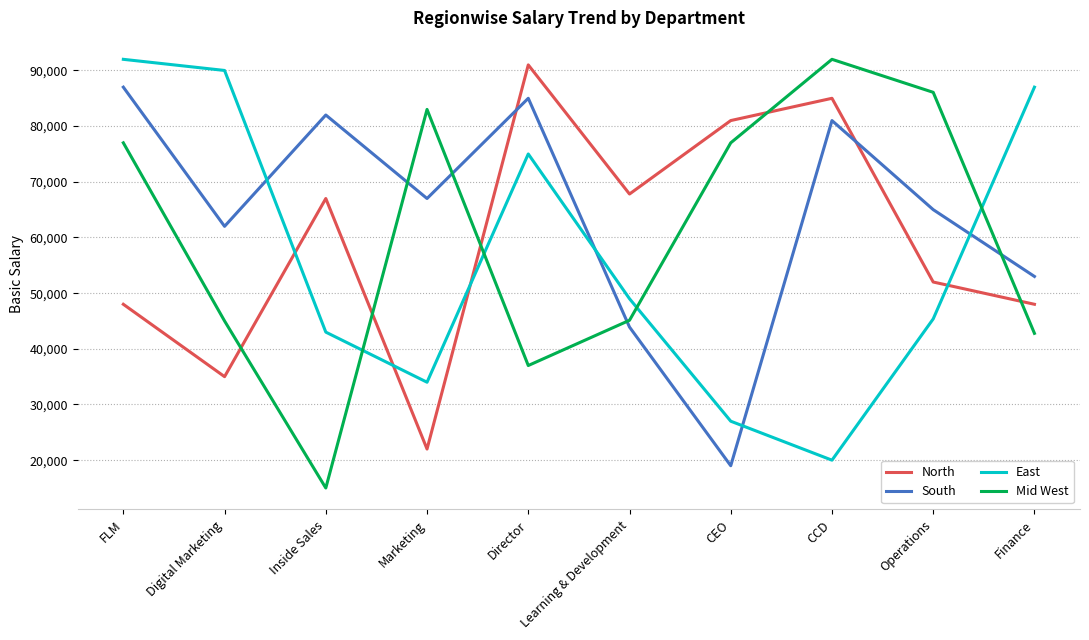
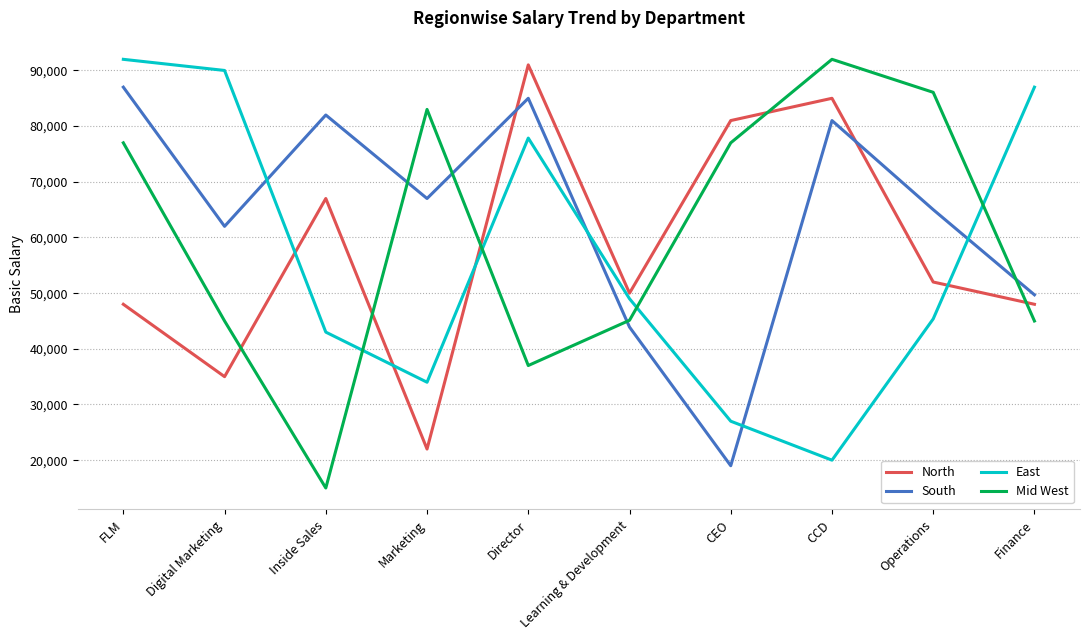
East, Director: 75,000 -> 78,000
North, Learning & Development: 68,000 -> 50,000
South, Finance: 53,000 -> 50,000
Mid West, Finance: 43,000 -> 45,000
